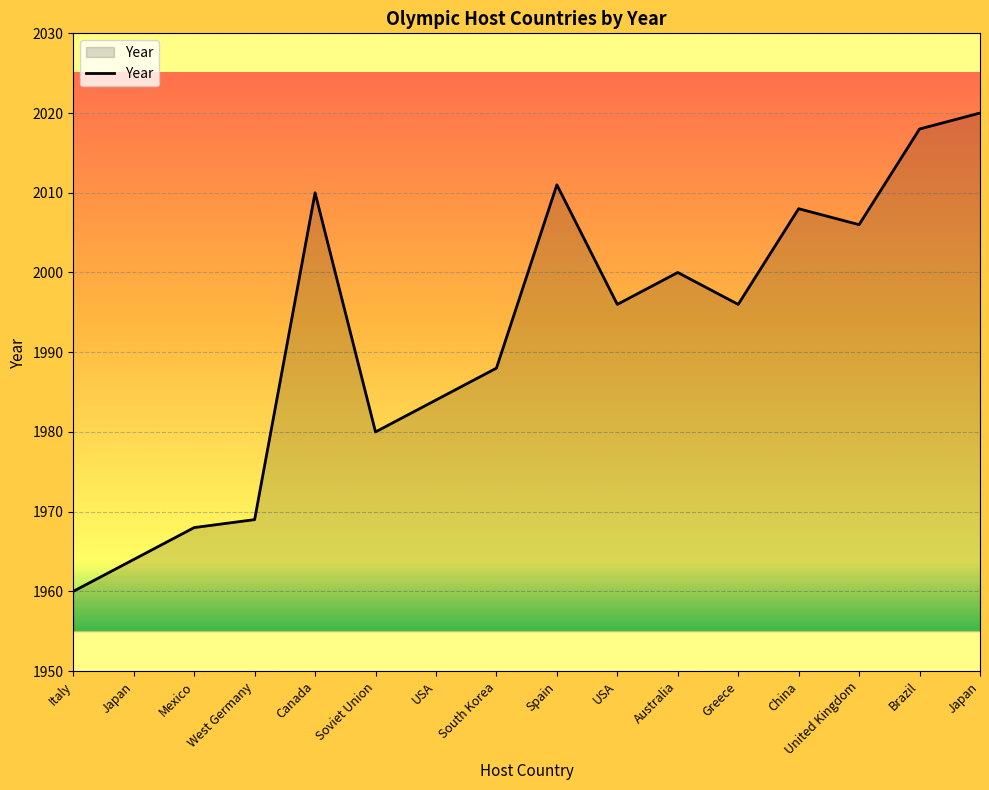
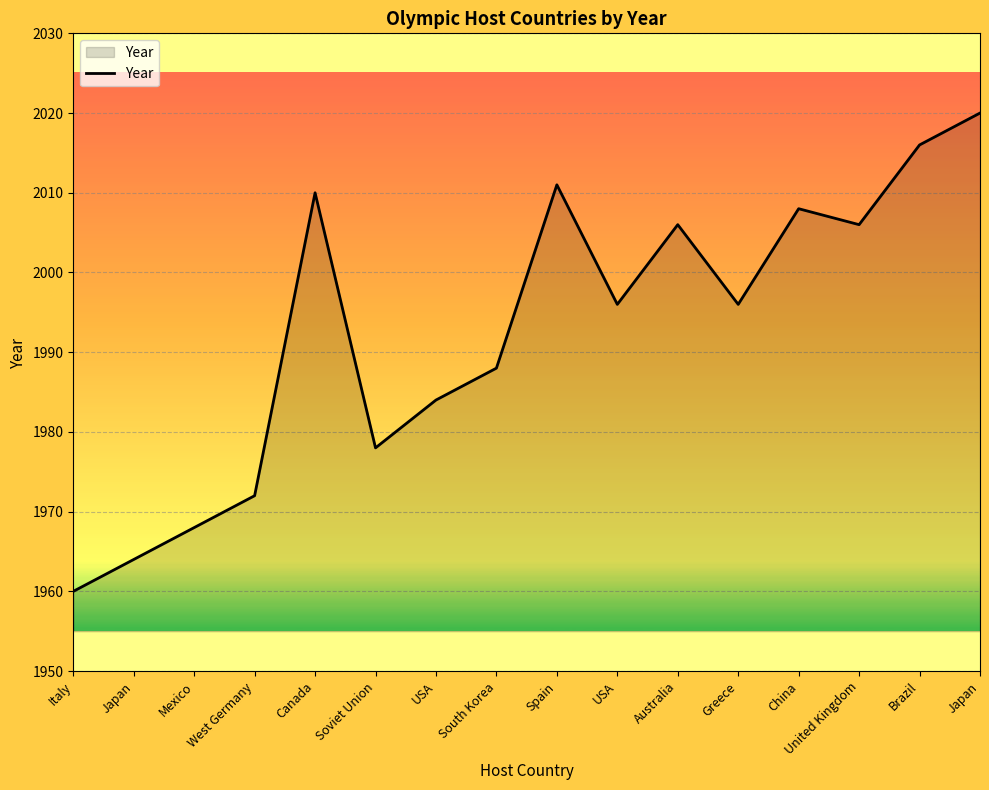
West Germany: 1969 -> 1972
Soviet Union: 1980 -> 1978
Australia: 2000 -> 2006
Brazil: 2018 -> 2016
